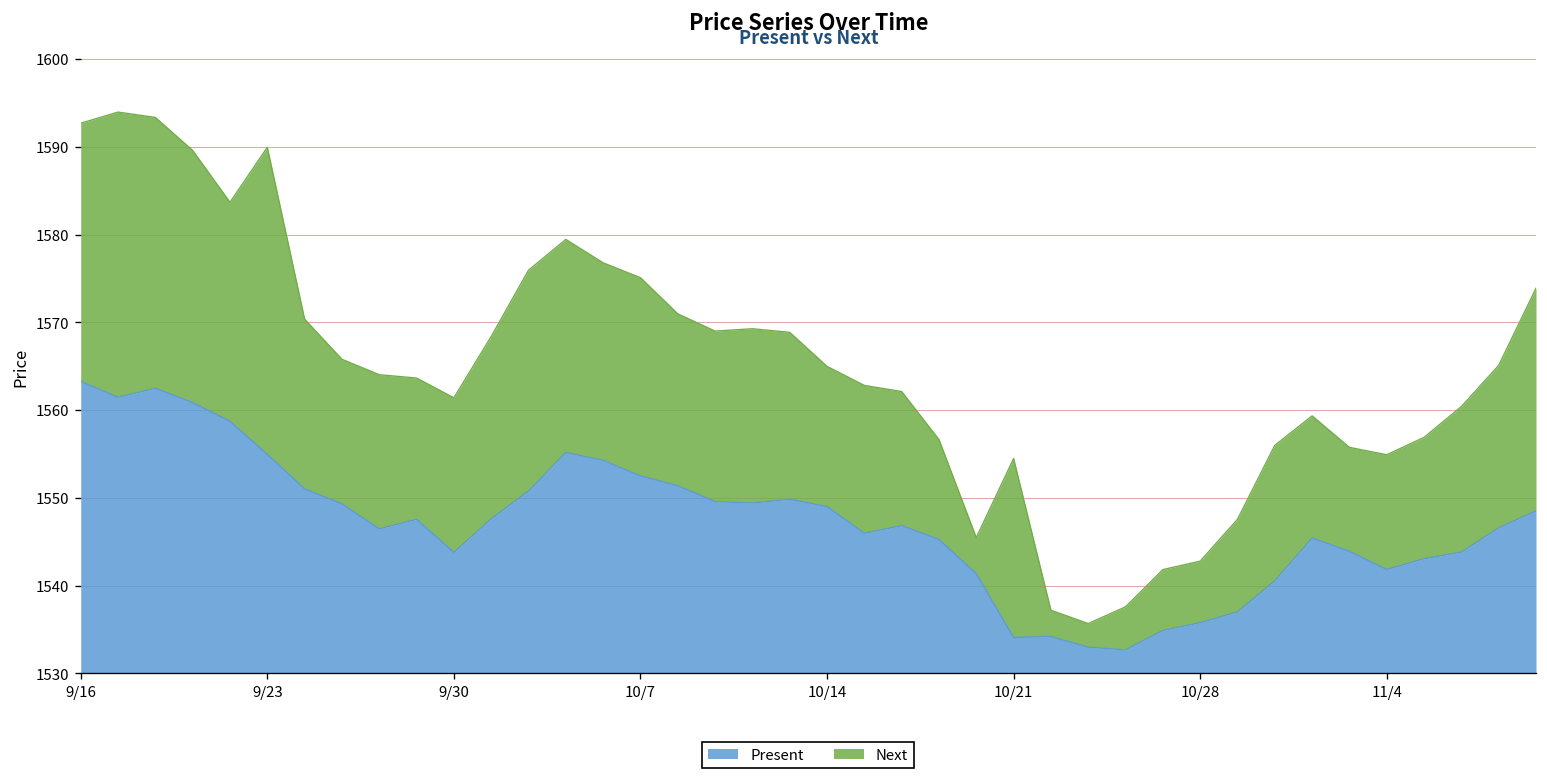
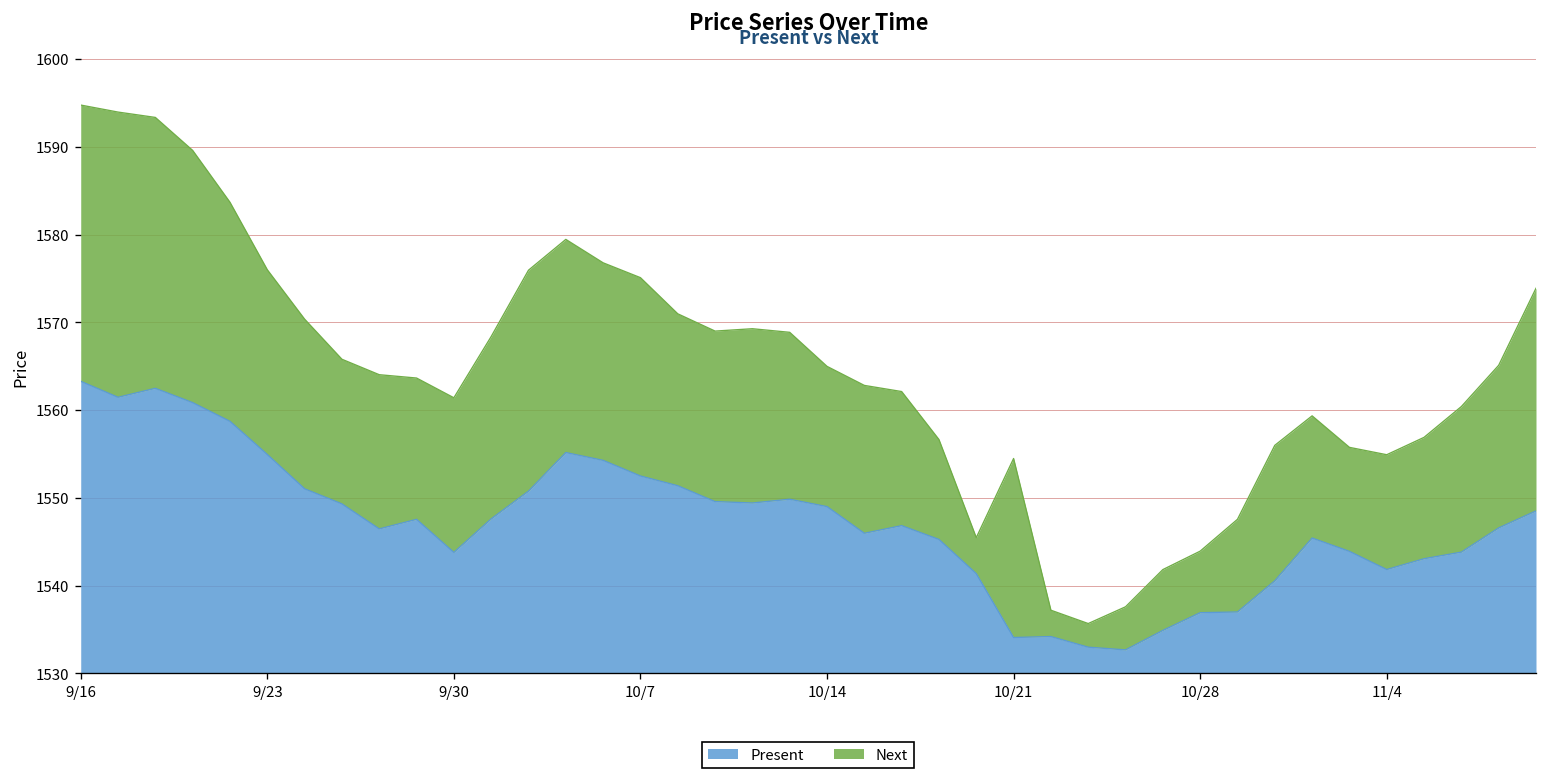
Next, 9/16: 29 -> 31
Next, 9/23: 35 -> 21
Present, 10/28: 1536 -> 1537
